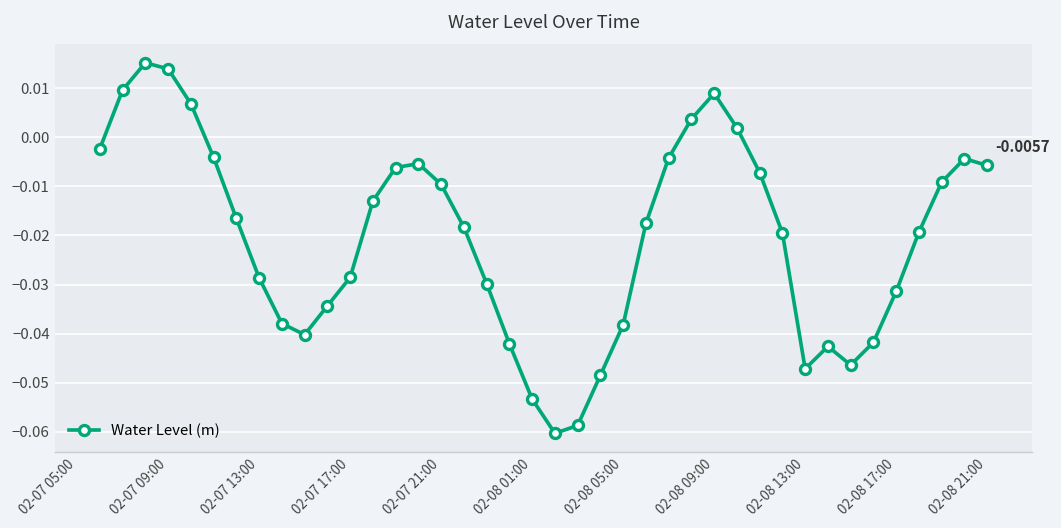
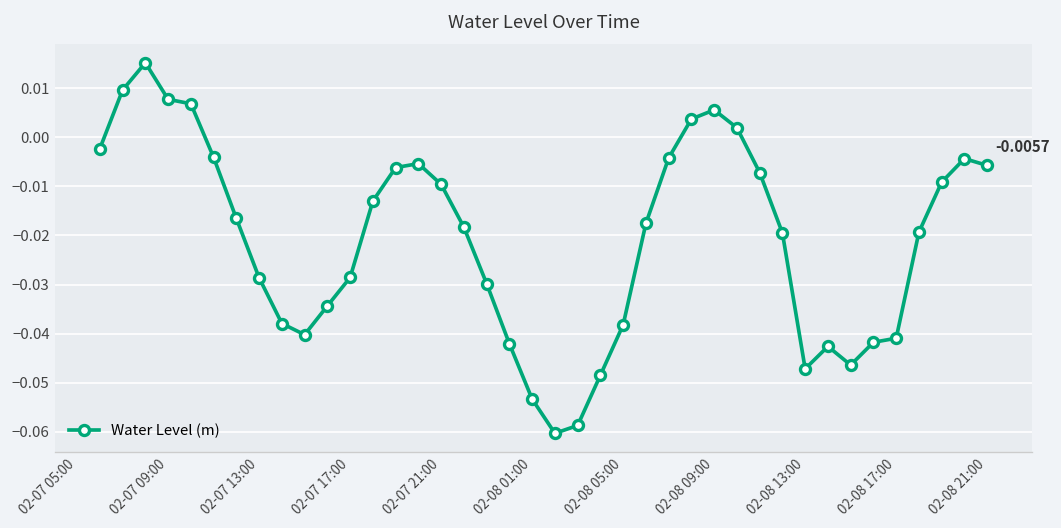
02-07 09:00: 0.014 -> 0.008
02-08 09:00: 0.009 -> 0.006
02-08 17:00: -0.031 -> -0.041
